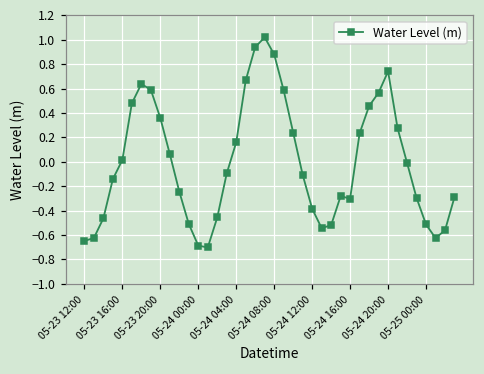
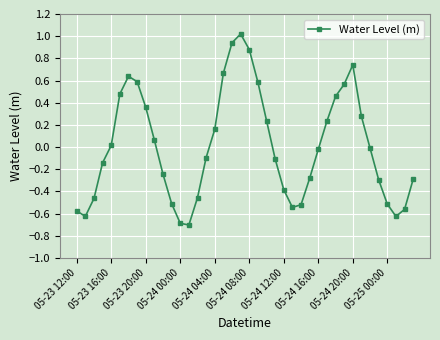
05-23 12:00: -0.65 -> -0.58
05-24 16:00: -0.30 -> -0.02
